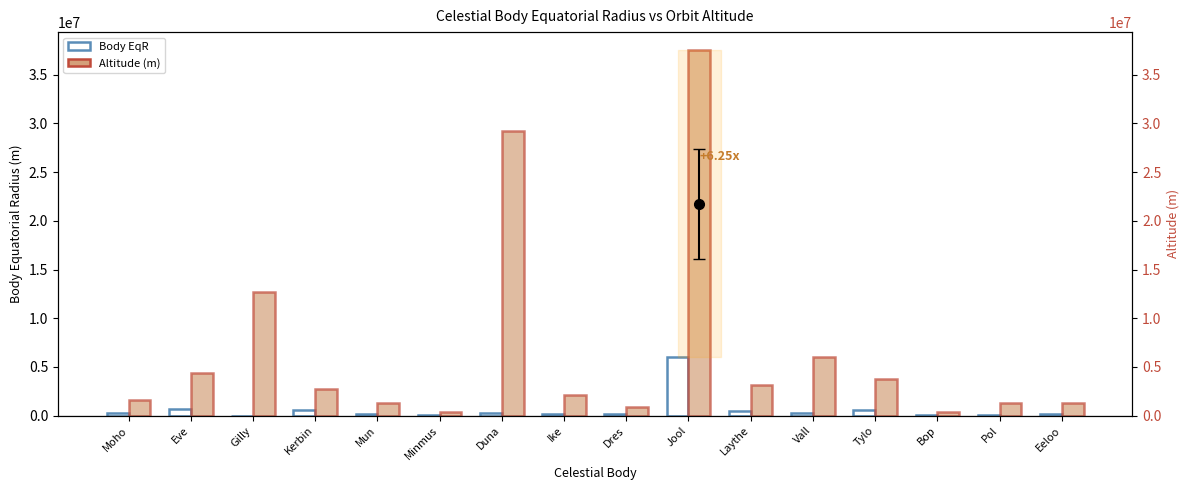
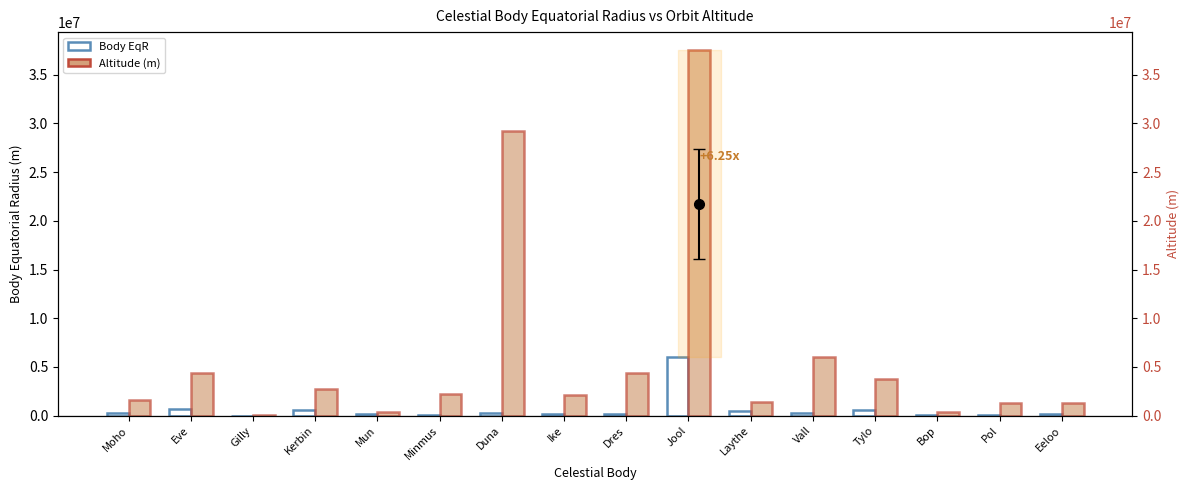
Altitude (m), Gilly: 13000000 -> 0
Altitude (m), Mun: 1000000 -> 0
Altitude (m), Minmus: 0 -> 2000000
Altitude (m), Dres: 1000000 -> 4000000
Altitude (m), Laythe: 3000000 -> 1000000
